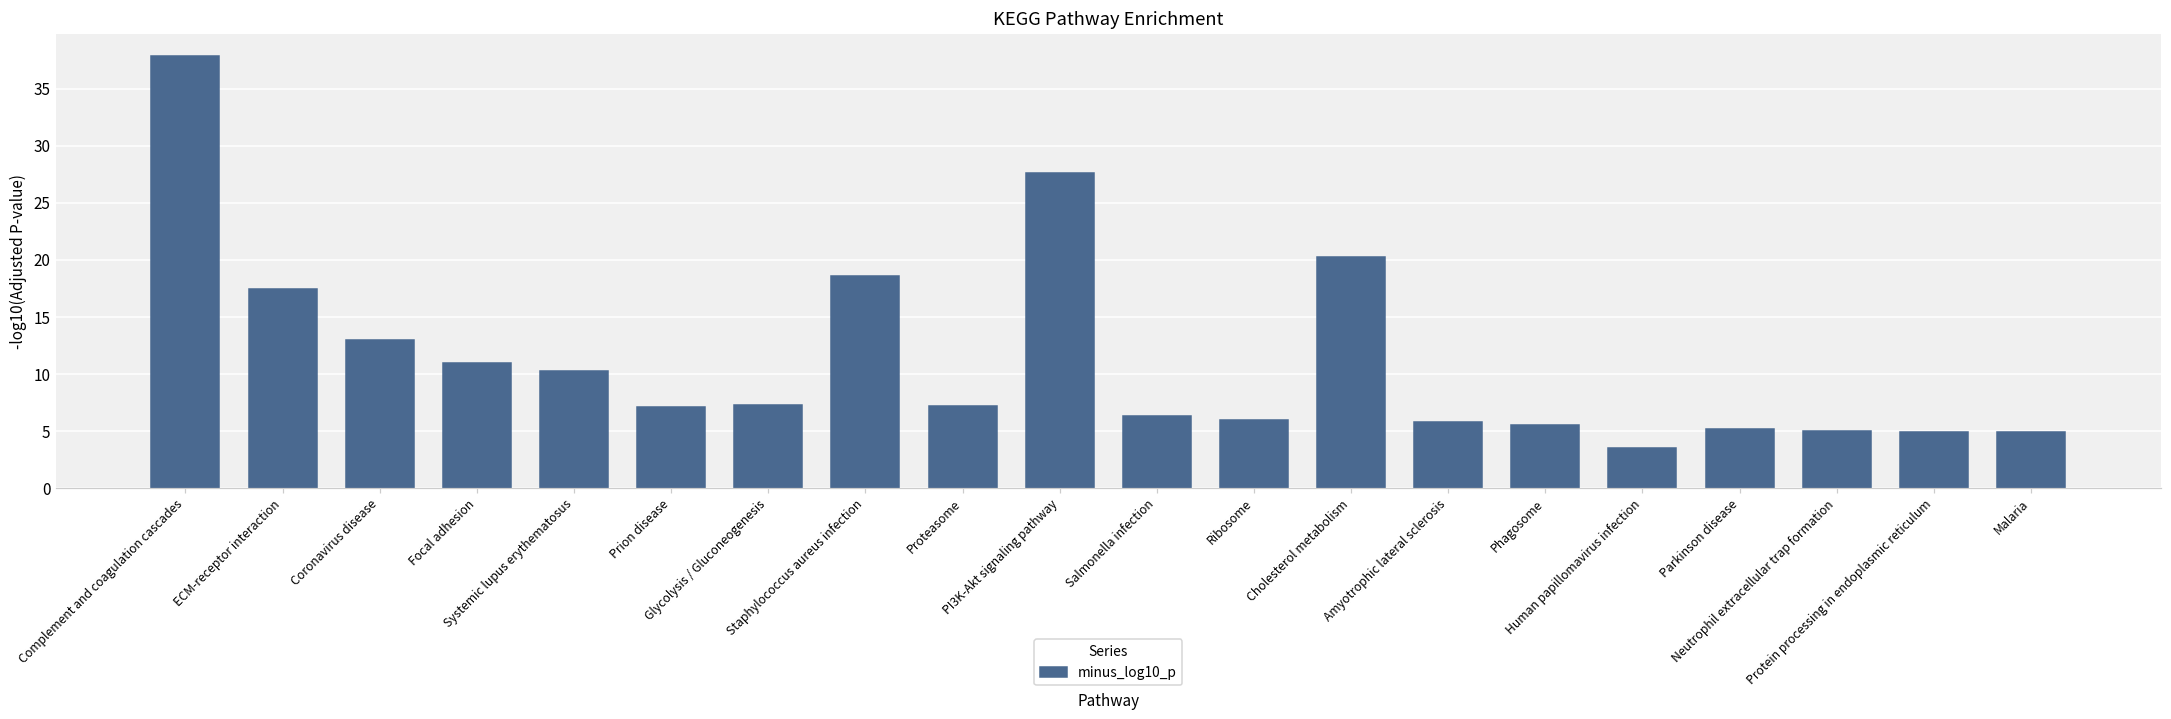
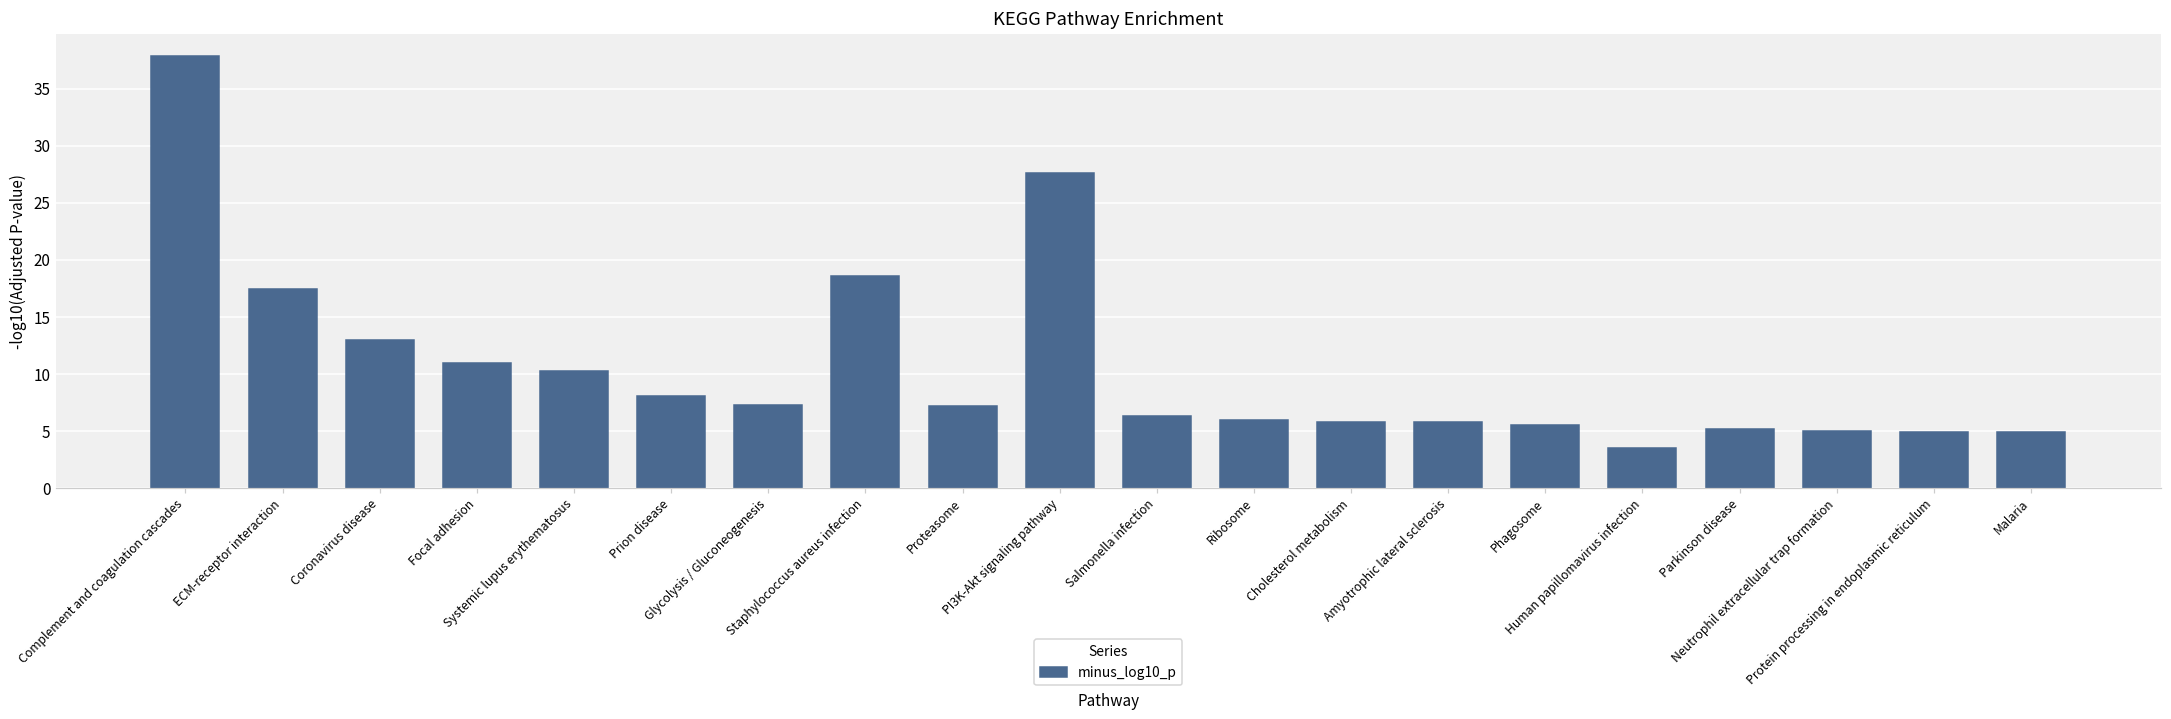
Prion disease: 7.1 -> 8.1
Cholesterol metabolism: 20.2 -> 5.8
